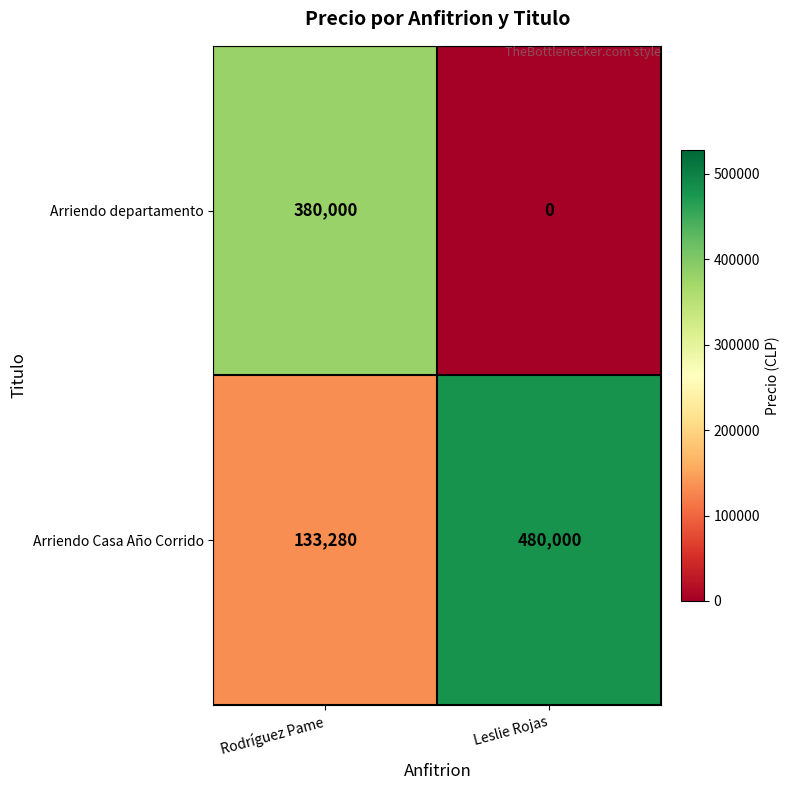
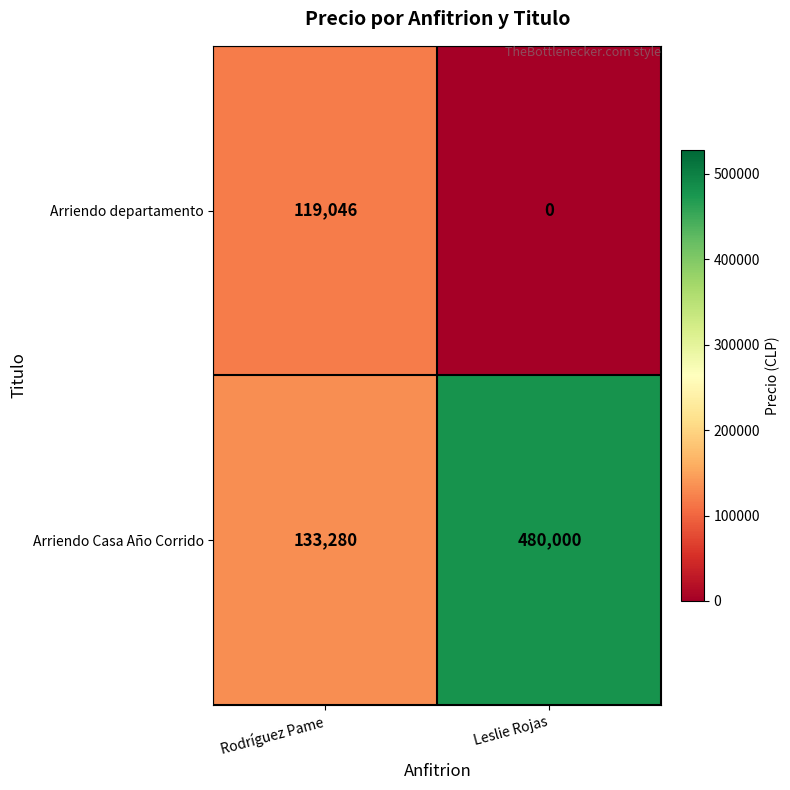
Arriendo departamento, Rodríguez Pame: 380,000 -> 119,046
